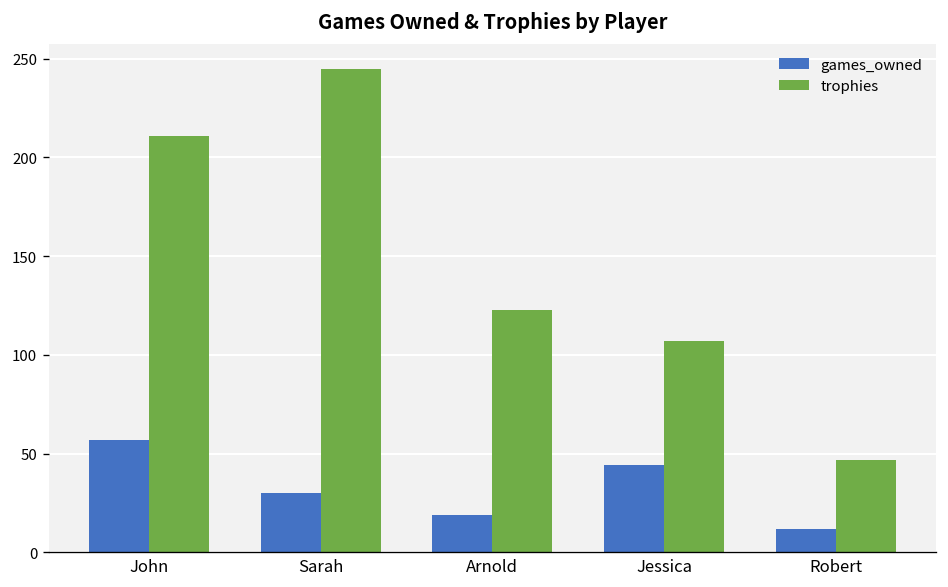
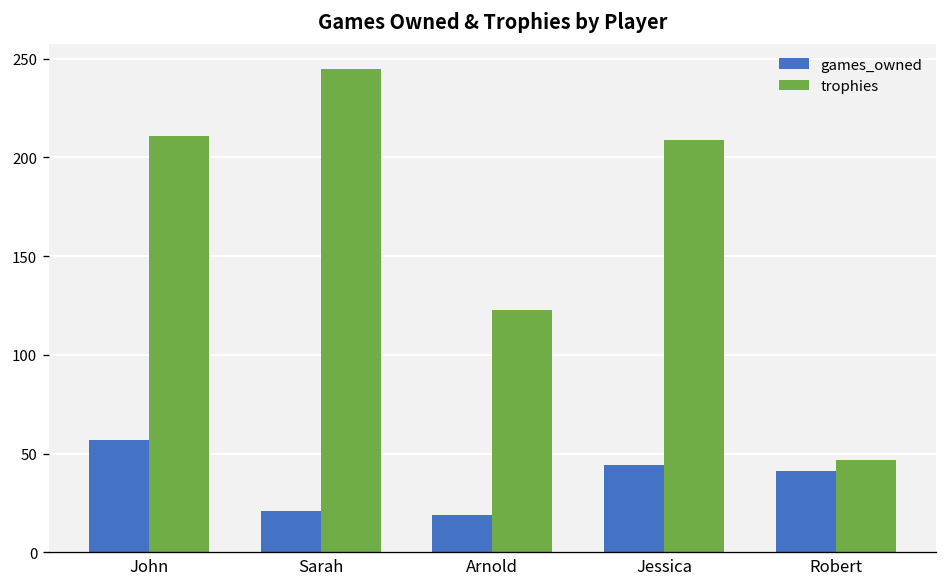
games_owned, Sarah: 30 -> 21
trophies, Jessica: 107 -> 209
games_owned, Robert: 12 -> 41
